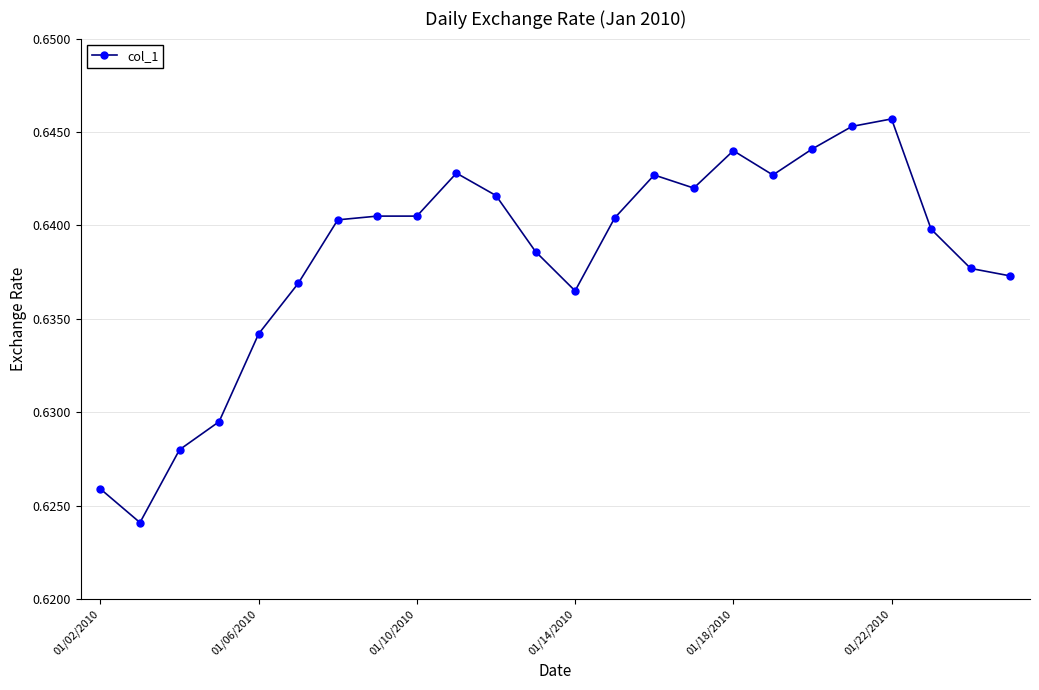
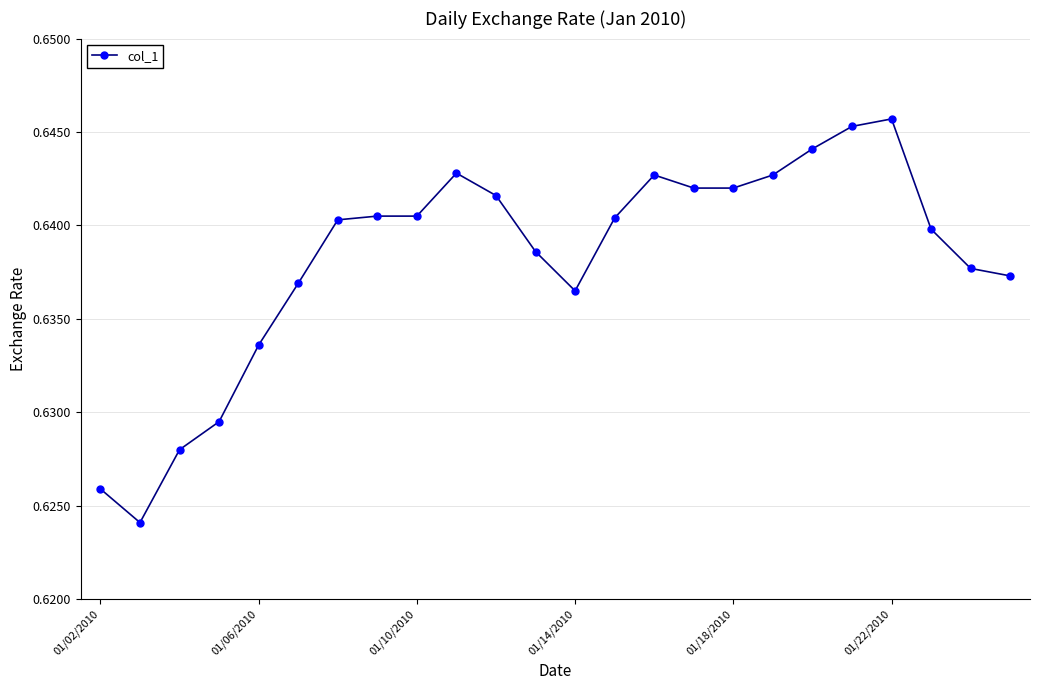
01/06/2010: 0.6342 -> 0.6336
01/18/2010: 0.644 -> 0.642
